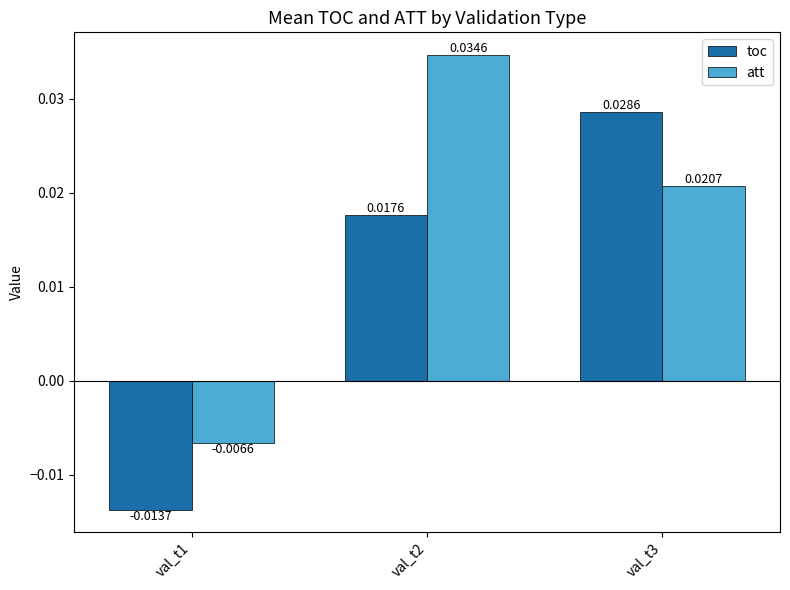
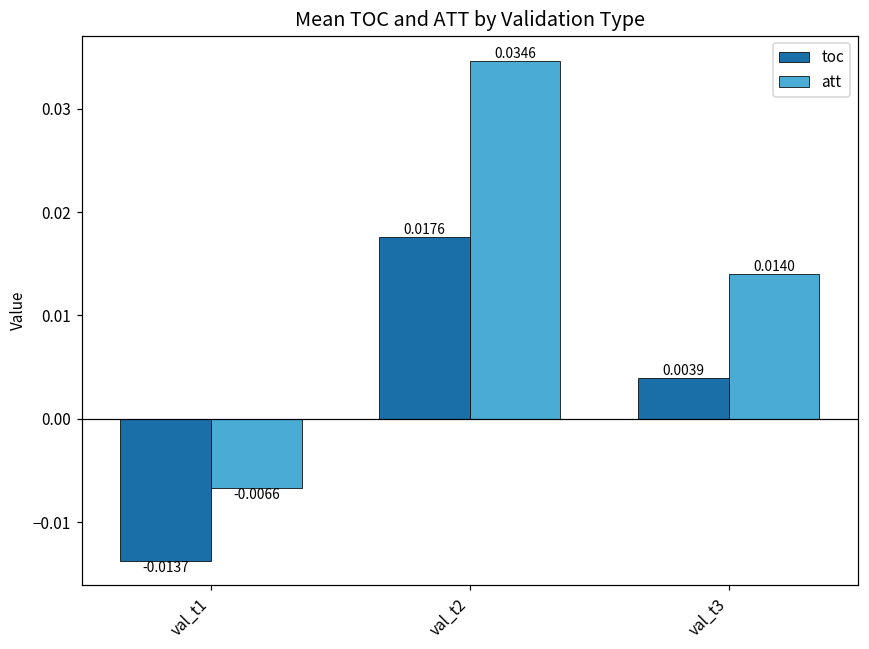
toc, val_t3: 0.0286 -> 0.0039
att, val_t3: 0.0207 -> 0.0140
